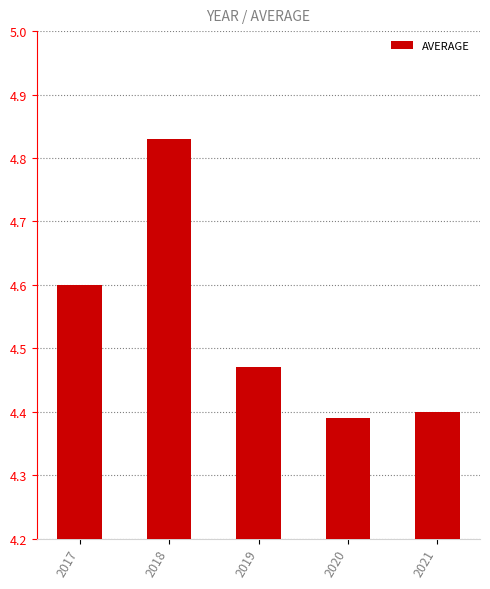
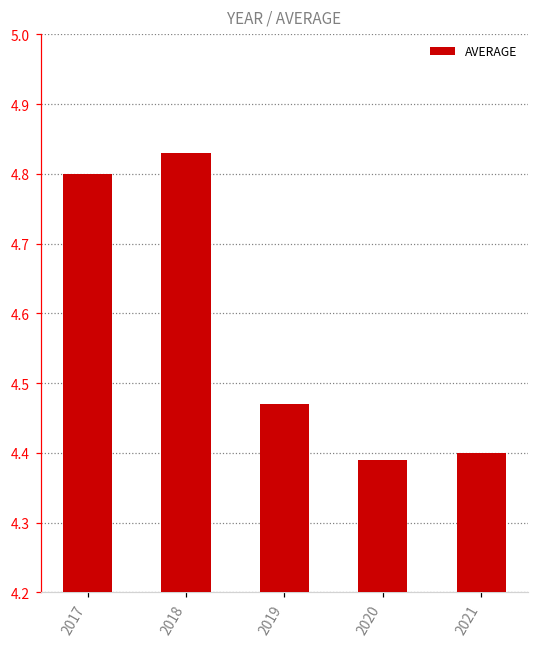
2017: 4.6 -> 4.8
